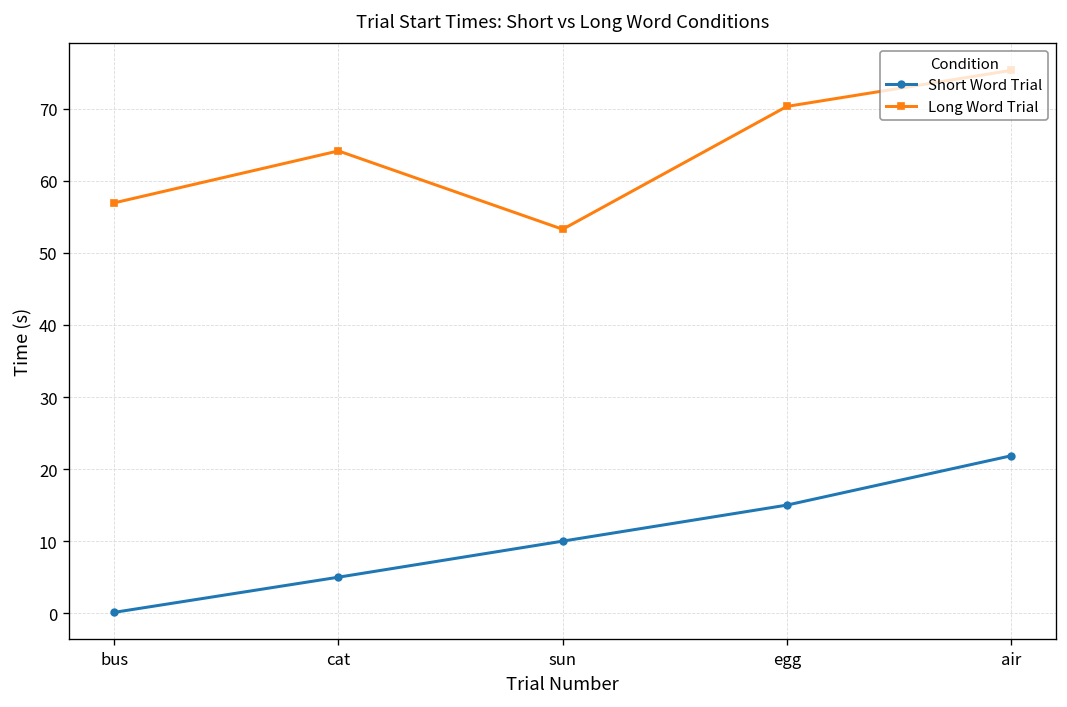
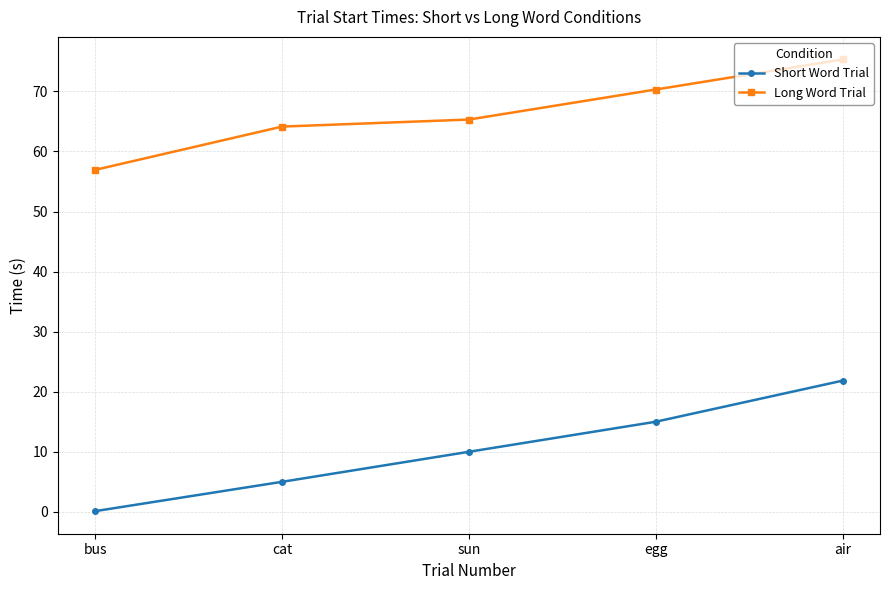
Long Word Trial, sun: 53 -> 65
